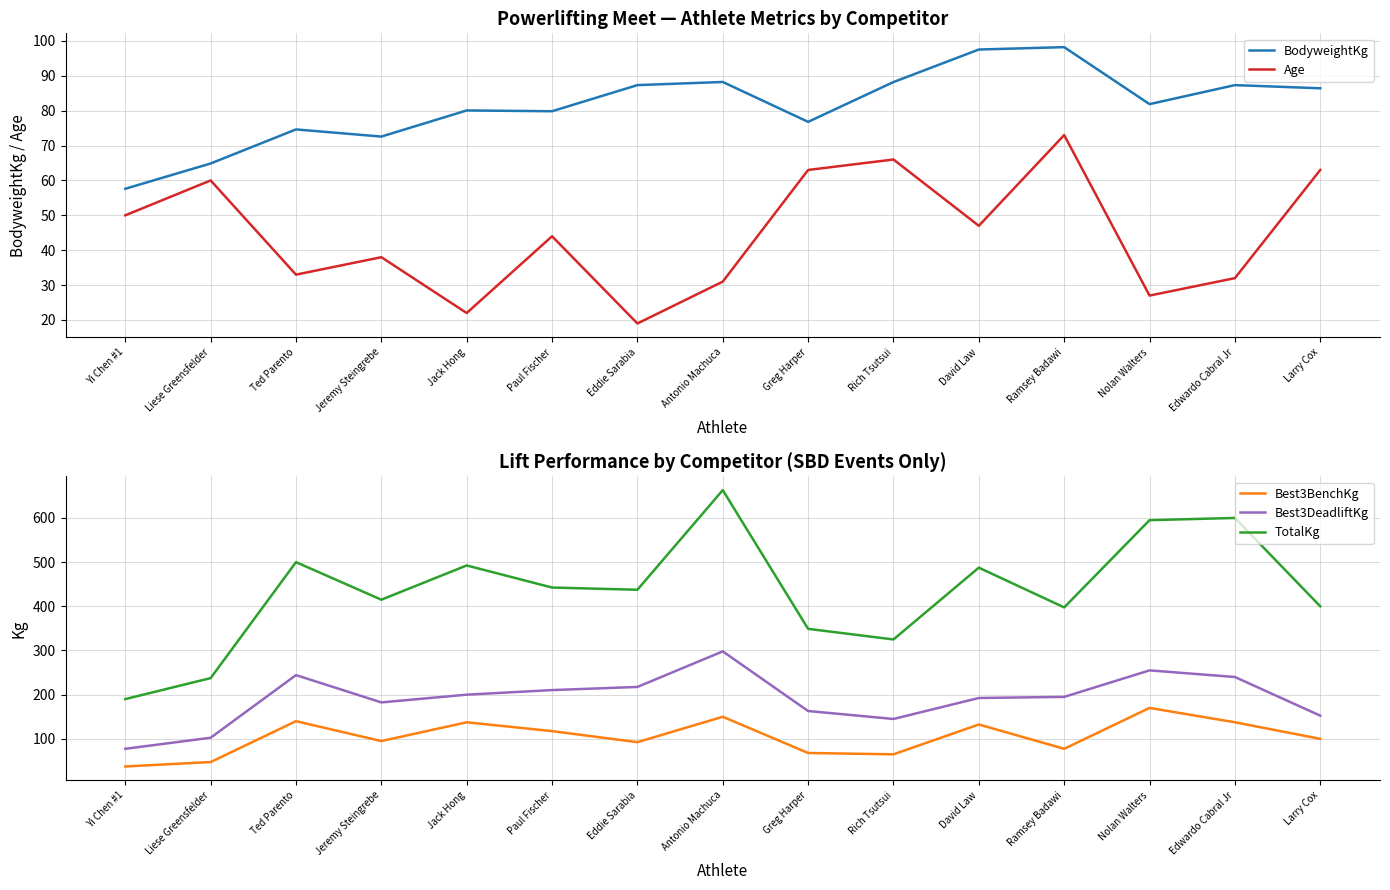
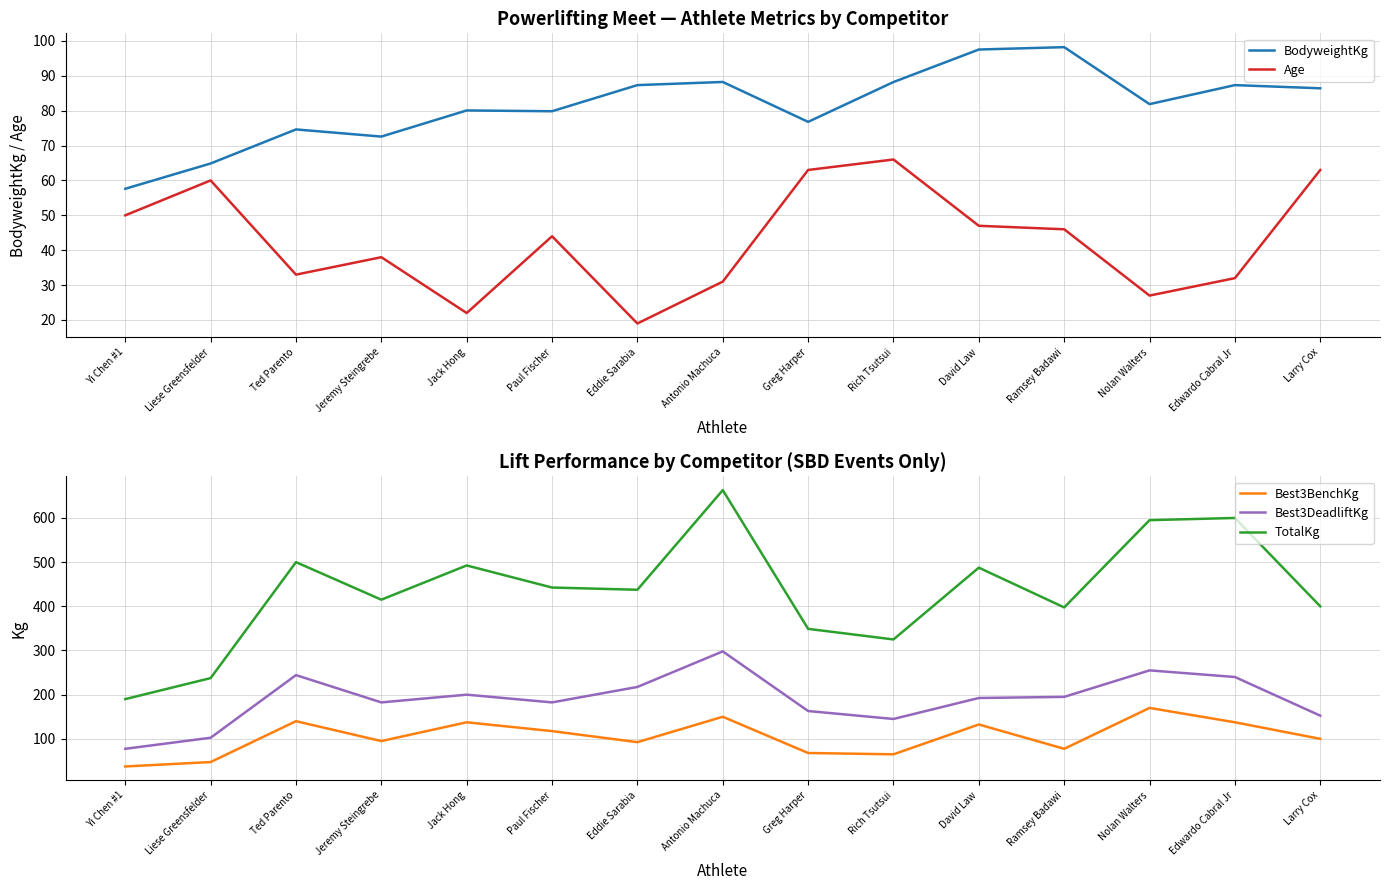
Powerlifting Meet — Athlete Metrics by Competitor, Age, Ramsey Badawi: 73 -> 46
Lift Performance by Competitor (SBD Events Only), Best3DeadliftKg, Paul Fischer: 210 -> 180
